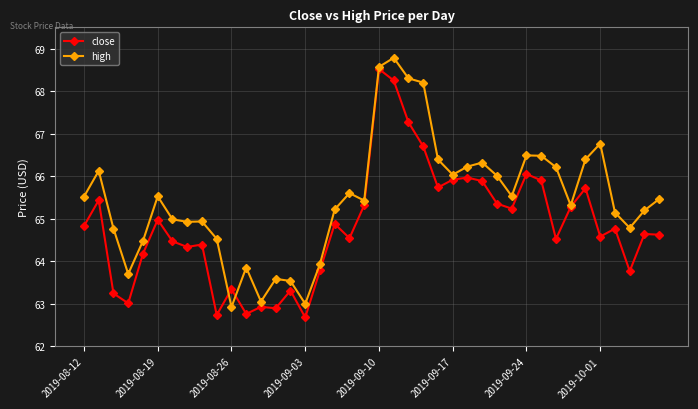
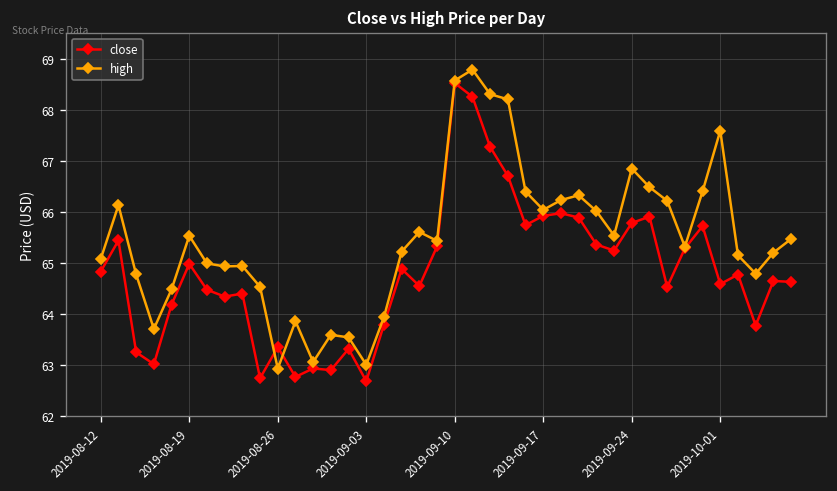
high, 2019-08-12: 65.5 -> 65.1
close, 2019-09-24: 66.1 -> 65.8
high, 2019-09-24: 66.5 -> 66.8
high, 2019-10-01: 66.8 -> 67.6
